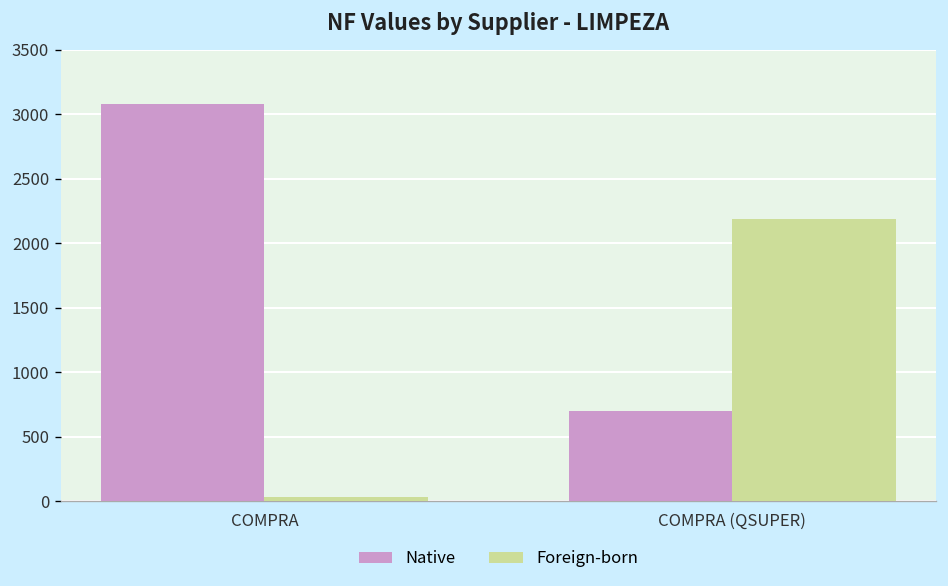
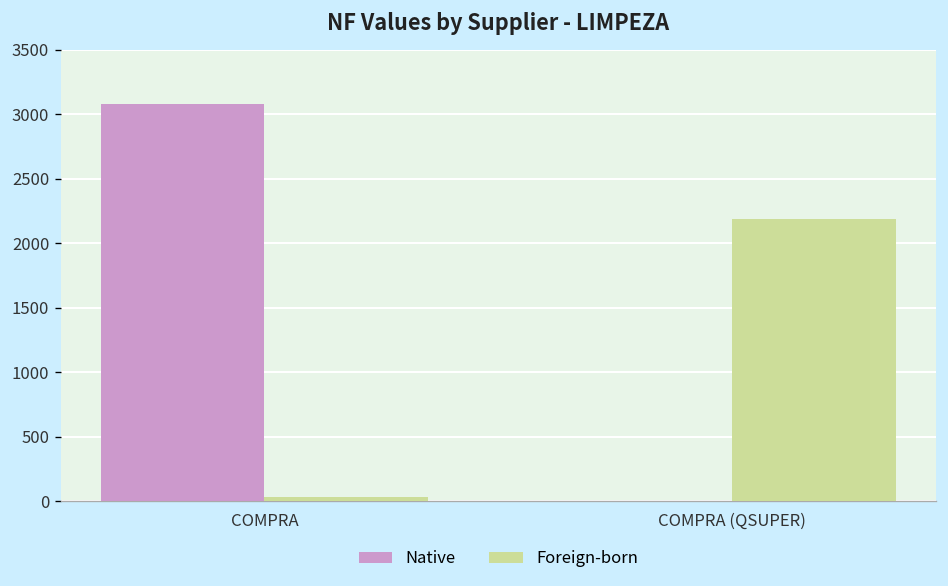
Native, COMPRA (QSUPER): 700 -> 0
